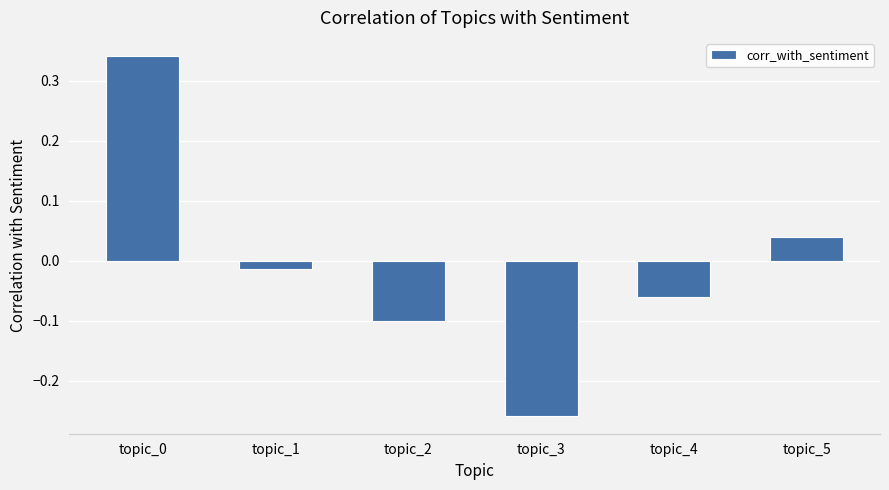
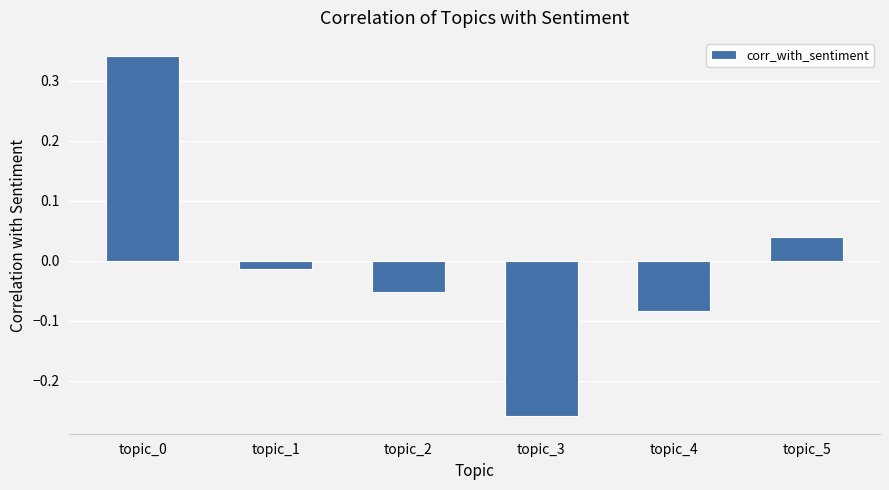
topic_2: -0.10 -> -0.05
topic_4: -0.06 -> -0.08
